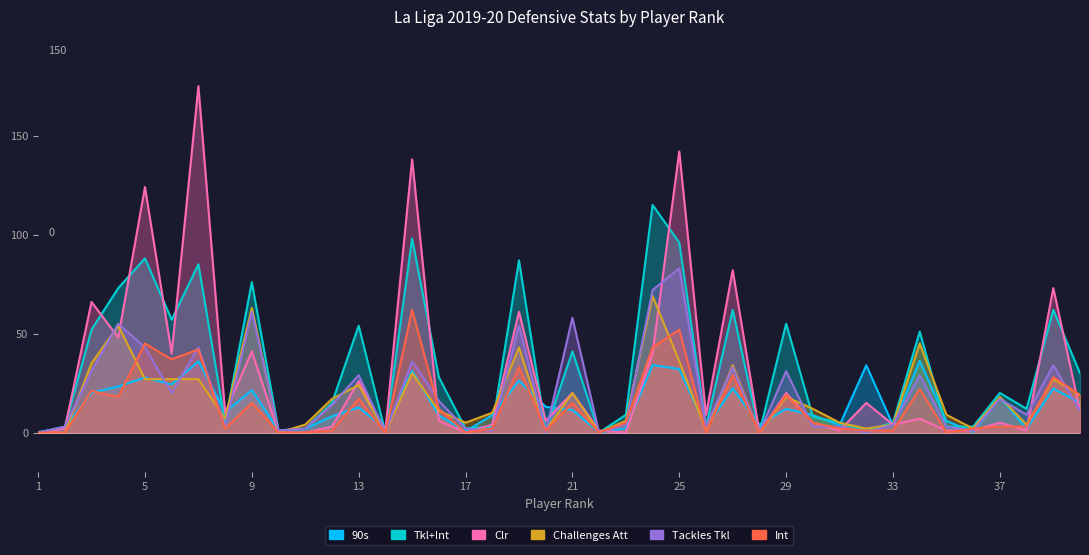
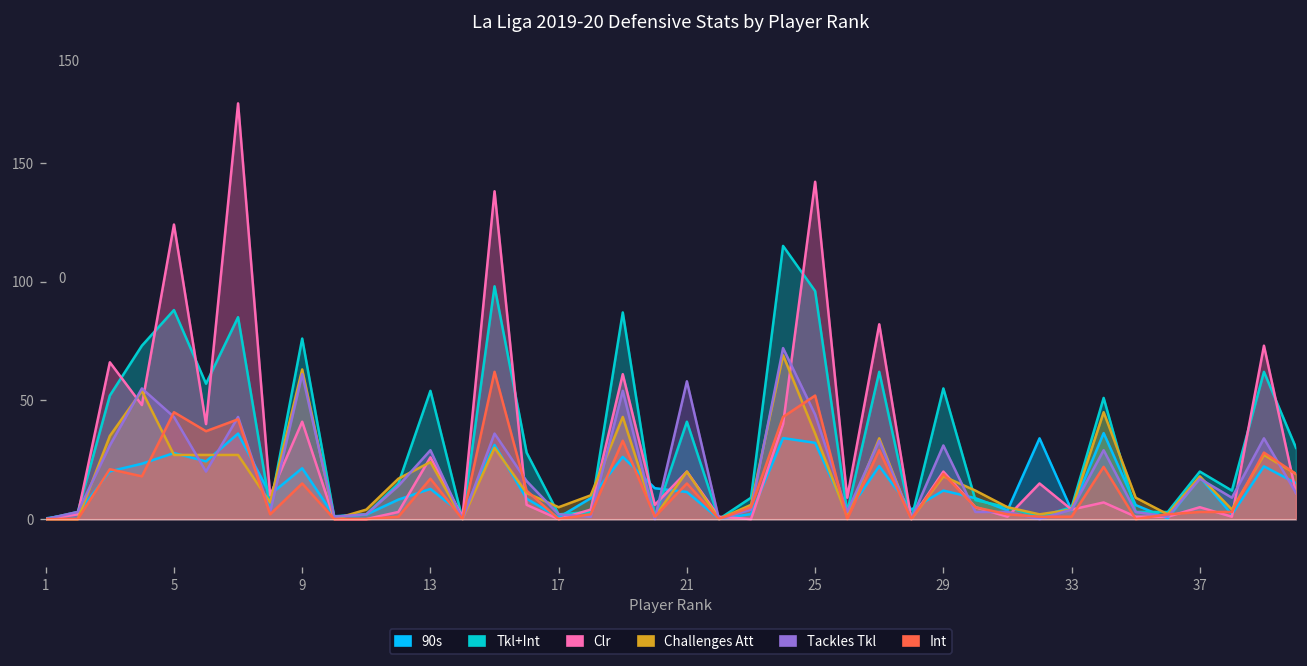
Tackles Tkl, 25: 83 -> 44
